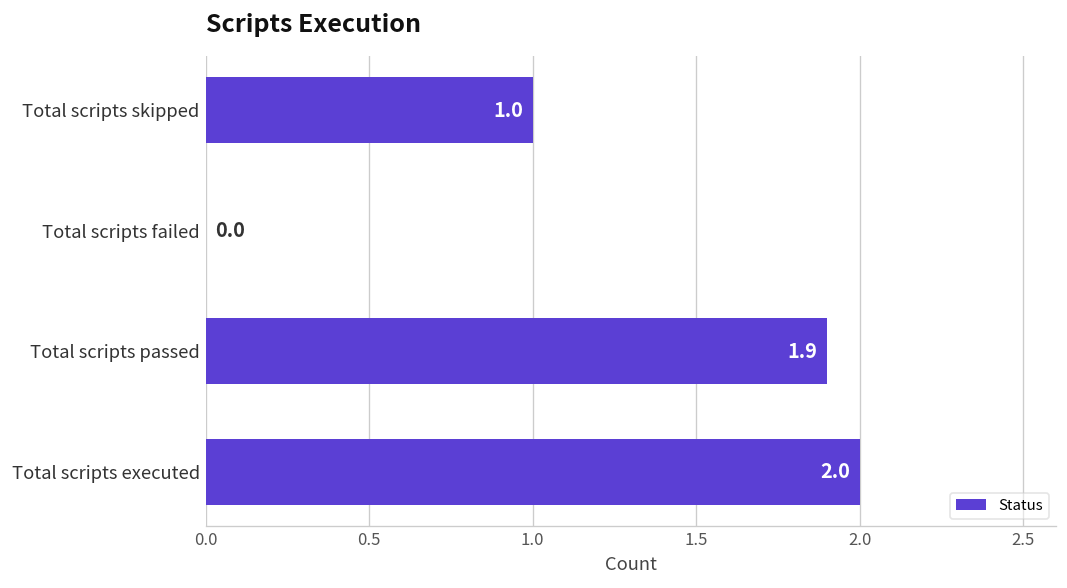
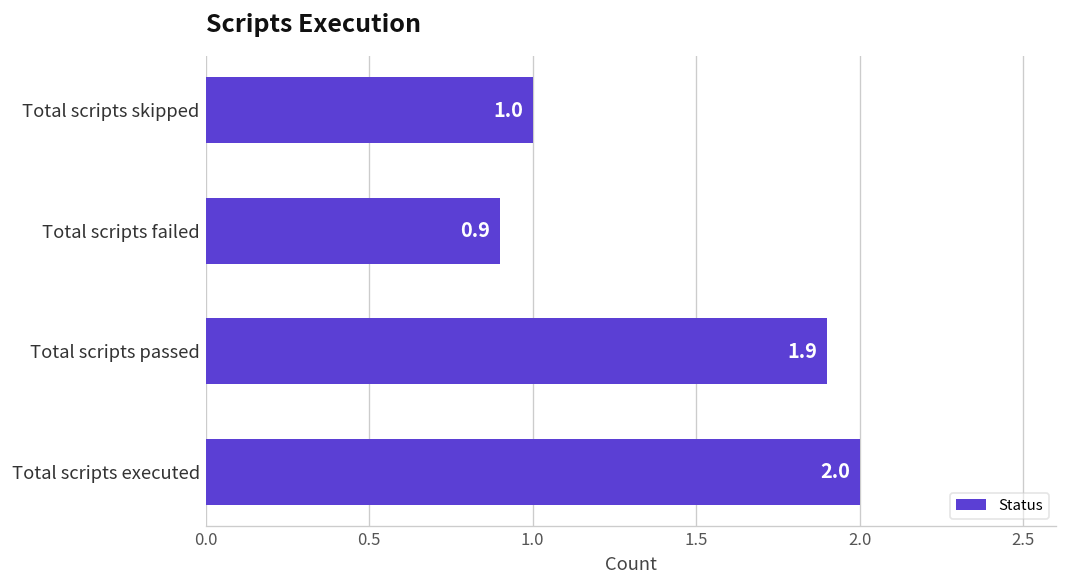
Total scripts failed: 0.0 -> 0.9
